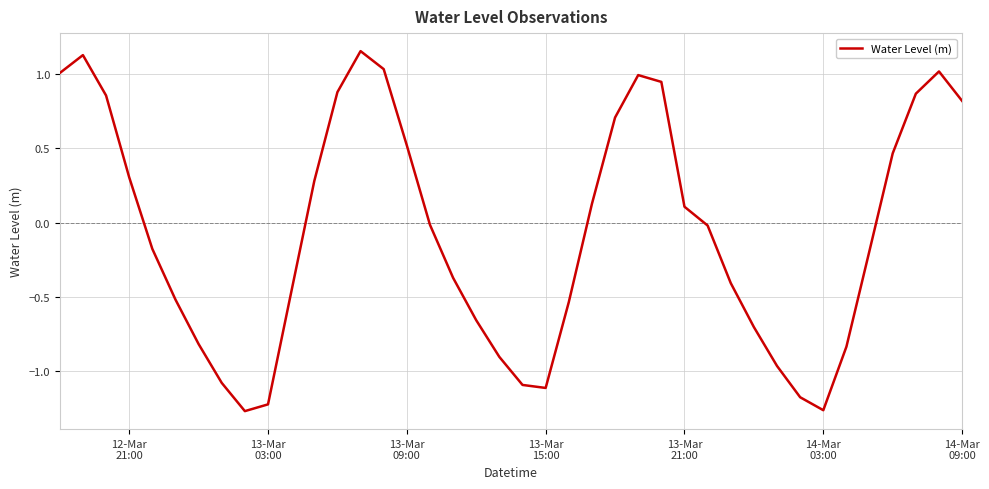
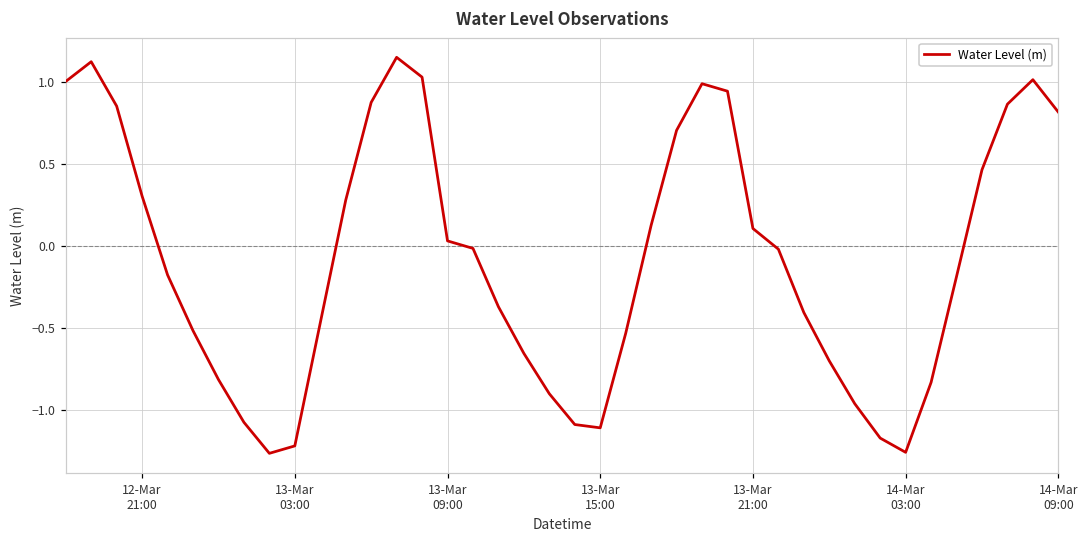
13-Mar 09:00: 0.52 -> 0.03
